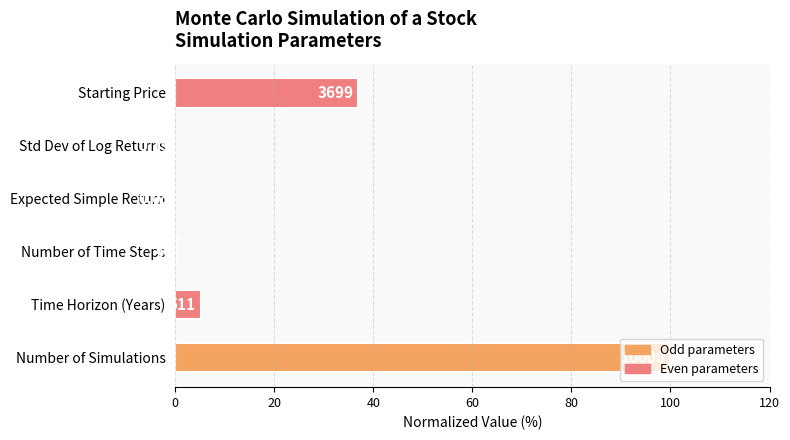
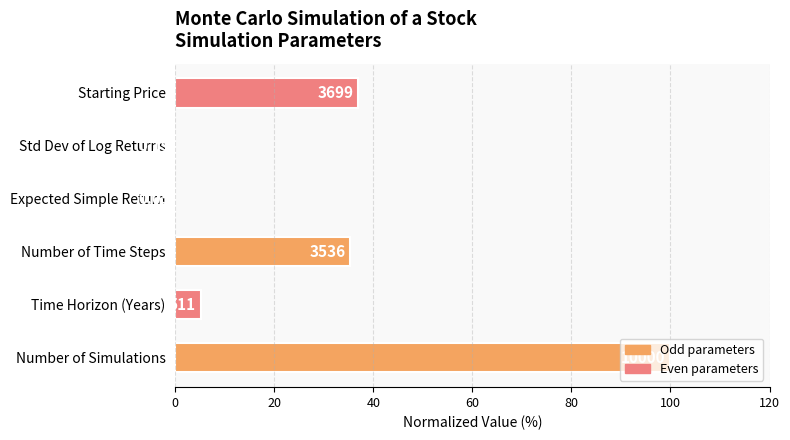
Number of Time Steps: 0 -> 35
